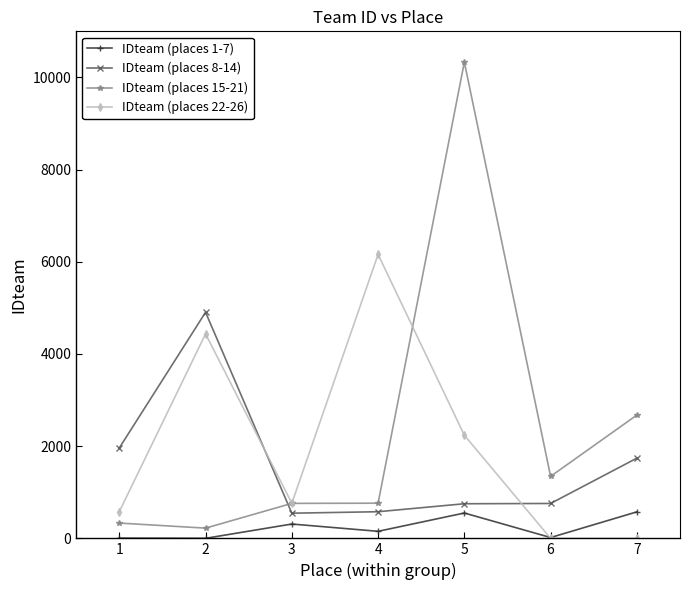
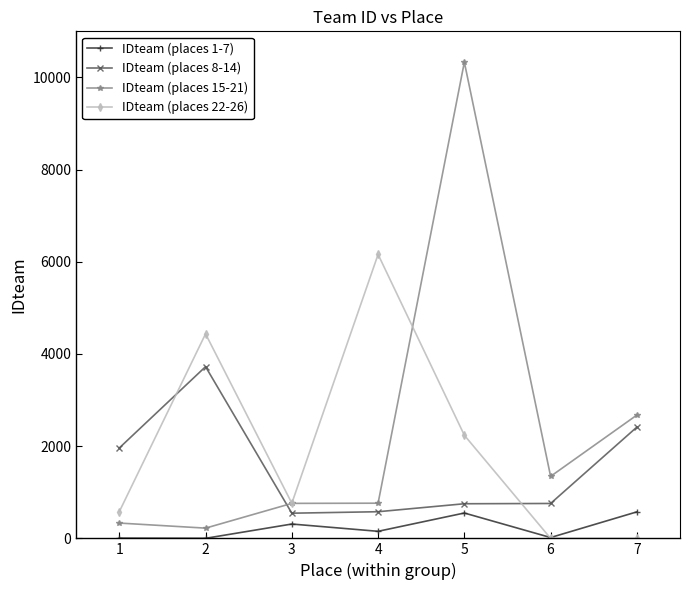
IDteam (places 8-14), 2: 4900 -> 3700
IDteam (places 8-14), 7: 1700 -> 2400
